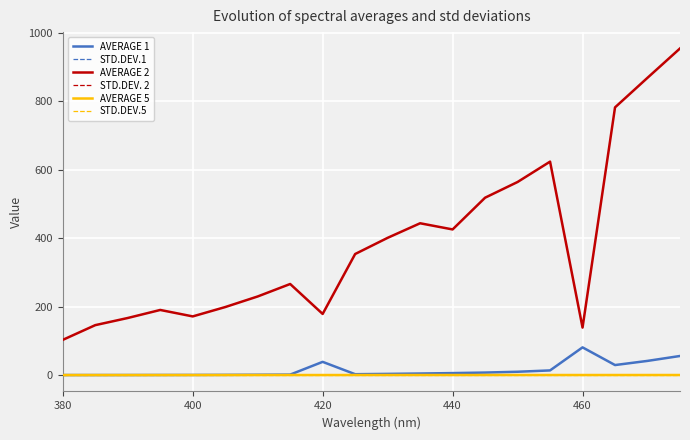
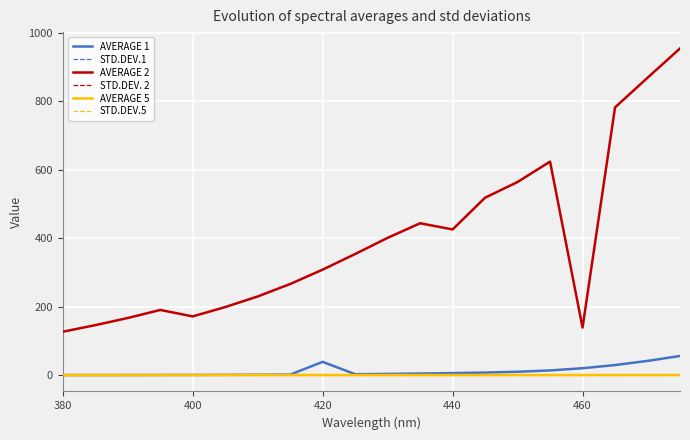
AVERAGE 2, 380: 100 -> 130
AVERAGE 2, 420: 180 -> 310
AVERAGE 1, 460: 80 -> 20
